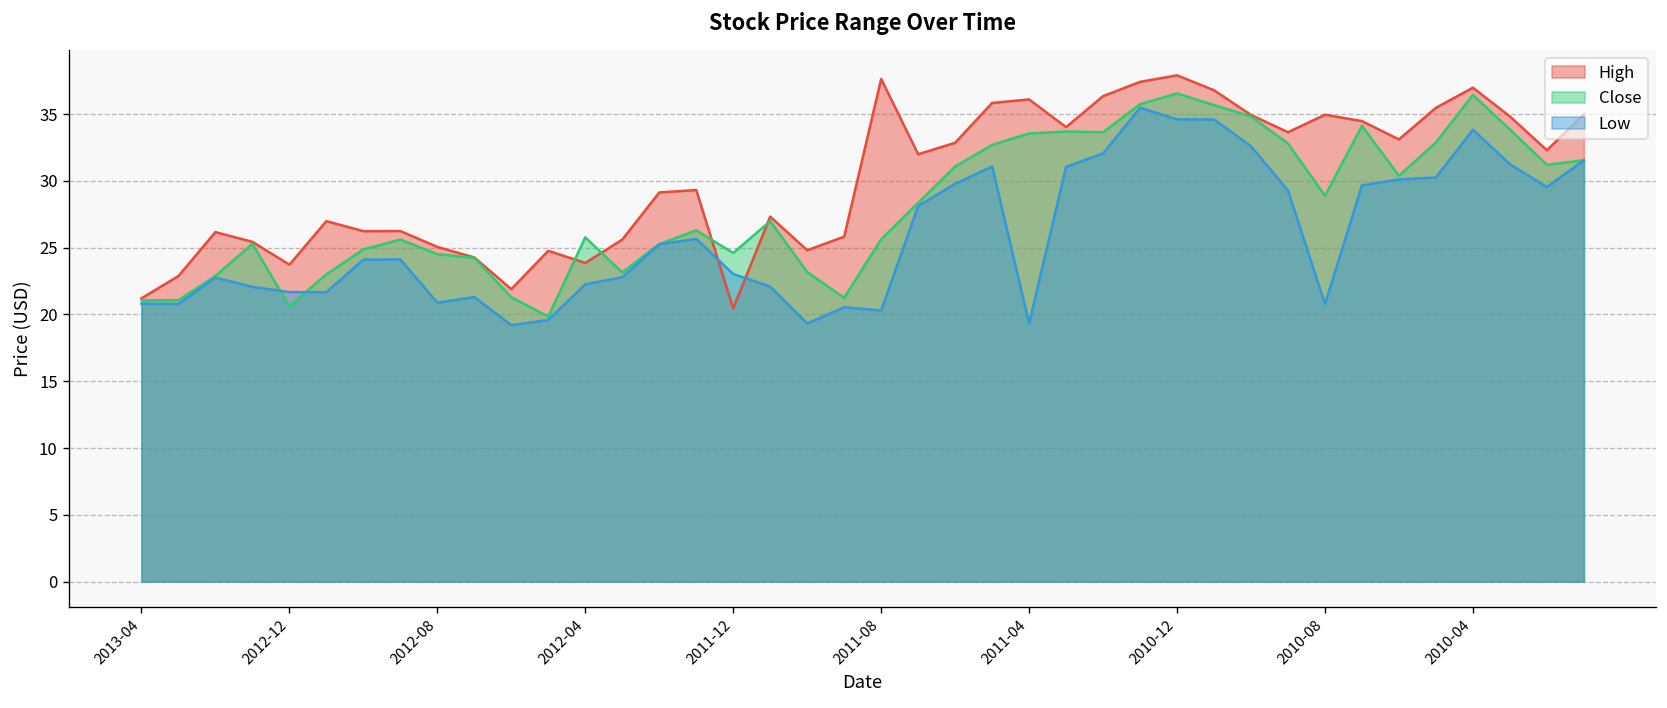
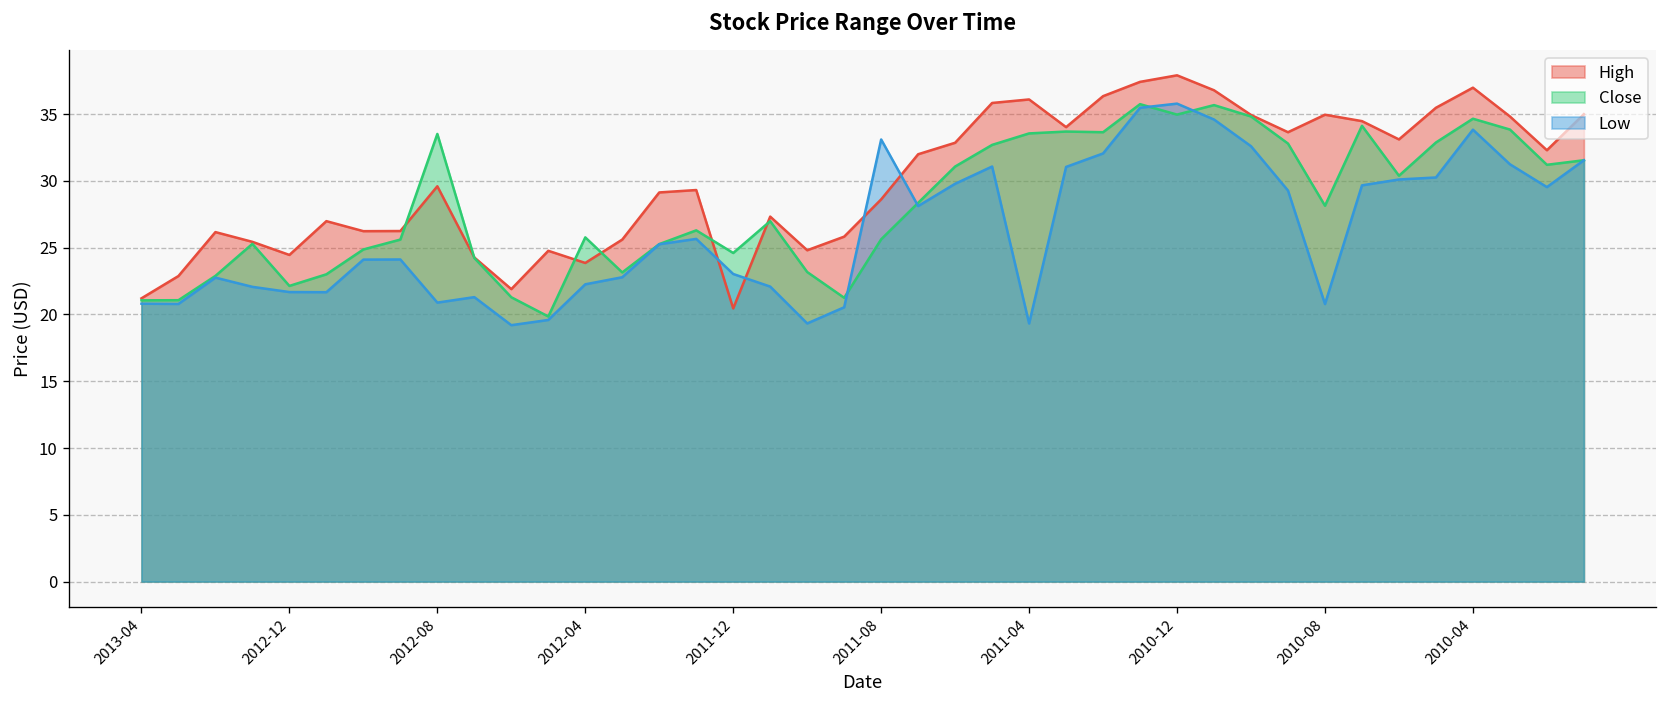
High, 2012-12: 23.7 -> 24.5
Close, 2012-12: 20.6 -> 22.1
High, 2012-08: 25.1 -> 29.6
Close, 2012-08: 24.5 -> 33.5
High, 2011-08: 37.6 -> 28.6
Low, 2011-08: 20.3 -> 33.1
Close, 2010-12: 36.6 -> 35.0
Low, 2010-12: 34.6 -> 35.8
Close, 2010-08: 28.9 -> 28.1
Close, 2010-04: 36.4 -> 34.7
